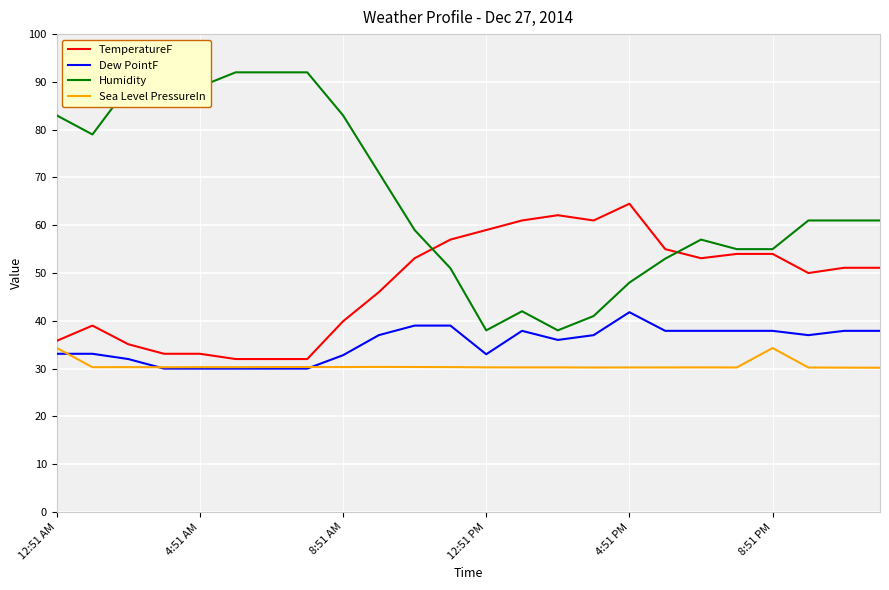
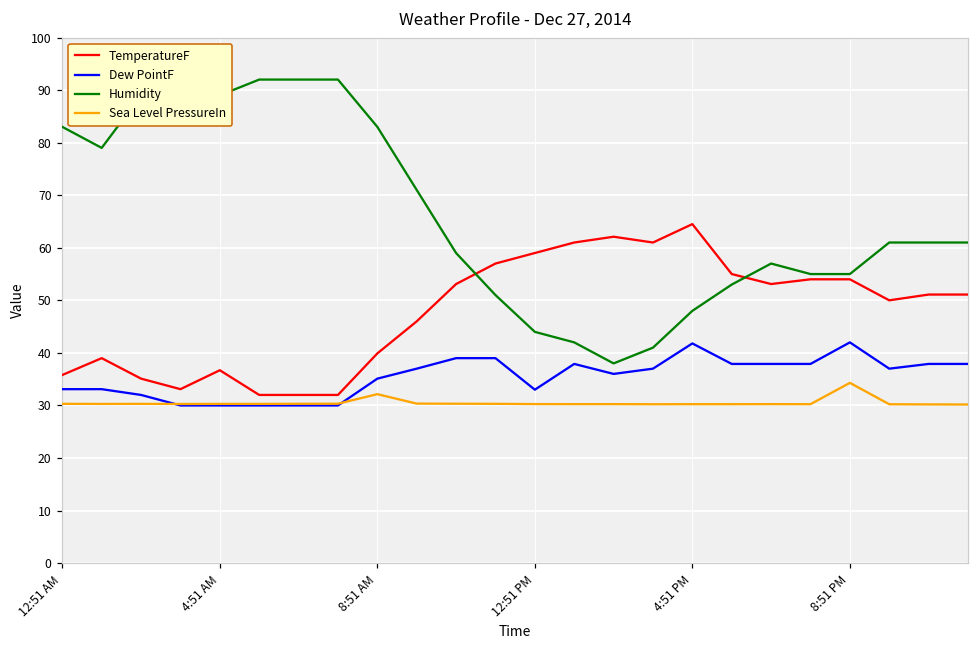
Sea Level PressureIn, 12:51 AM: 34 -> 30
TemperatureF, 4:51 AM: 33 -> 37
Dew PointF, 8:51 AM: 33 -> 35
Sea Level PressureIn, 8:51 AM: 30 -> 32
Humidity, 12:51 PM: 38 -> 44
Dew PointF, 8:51 PM: 38 -> 42
